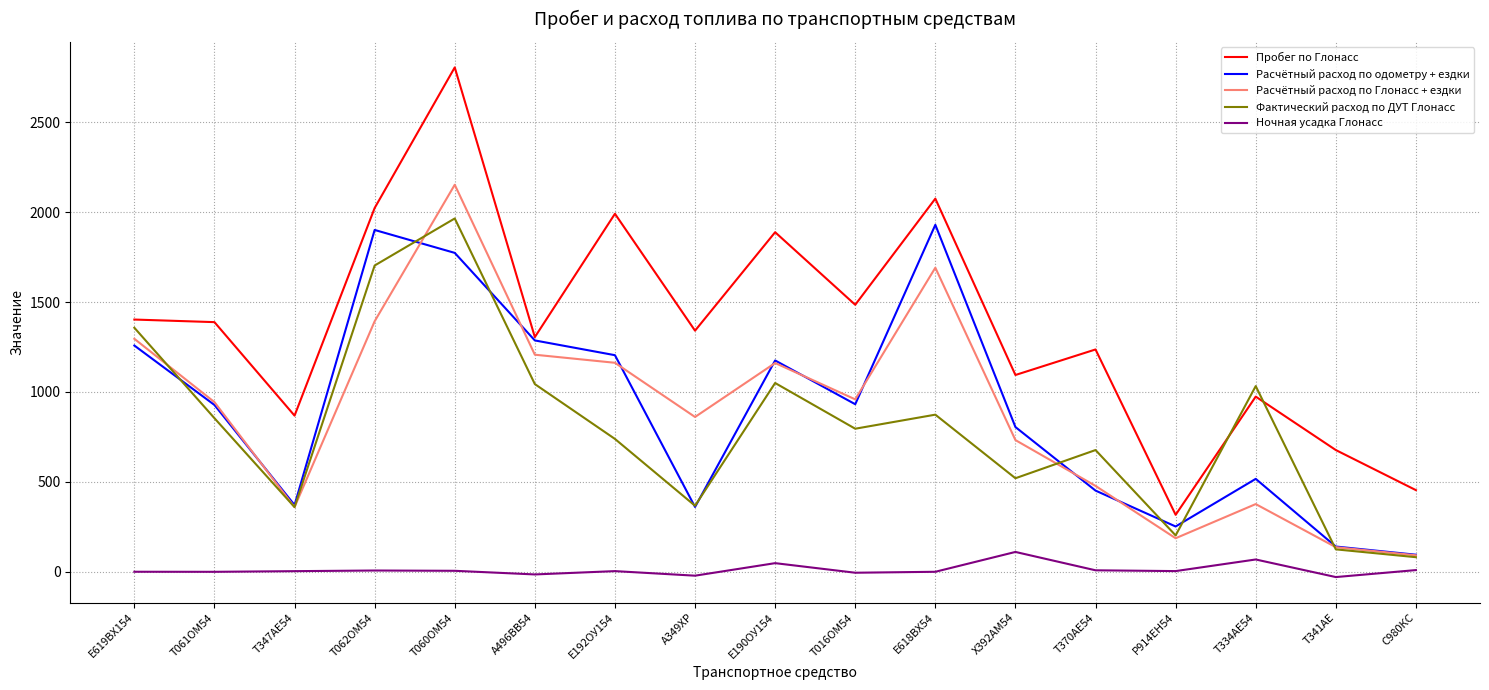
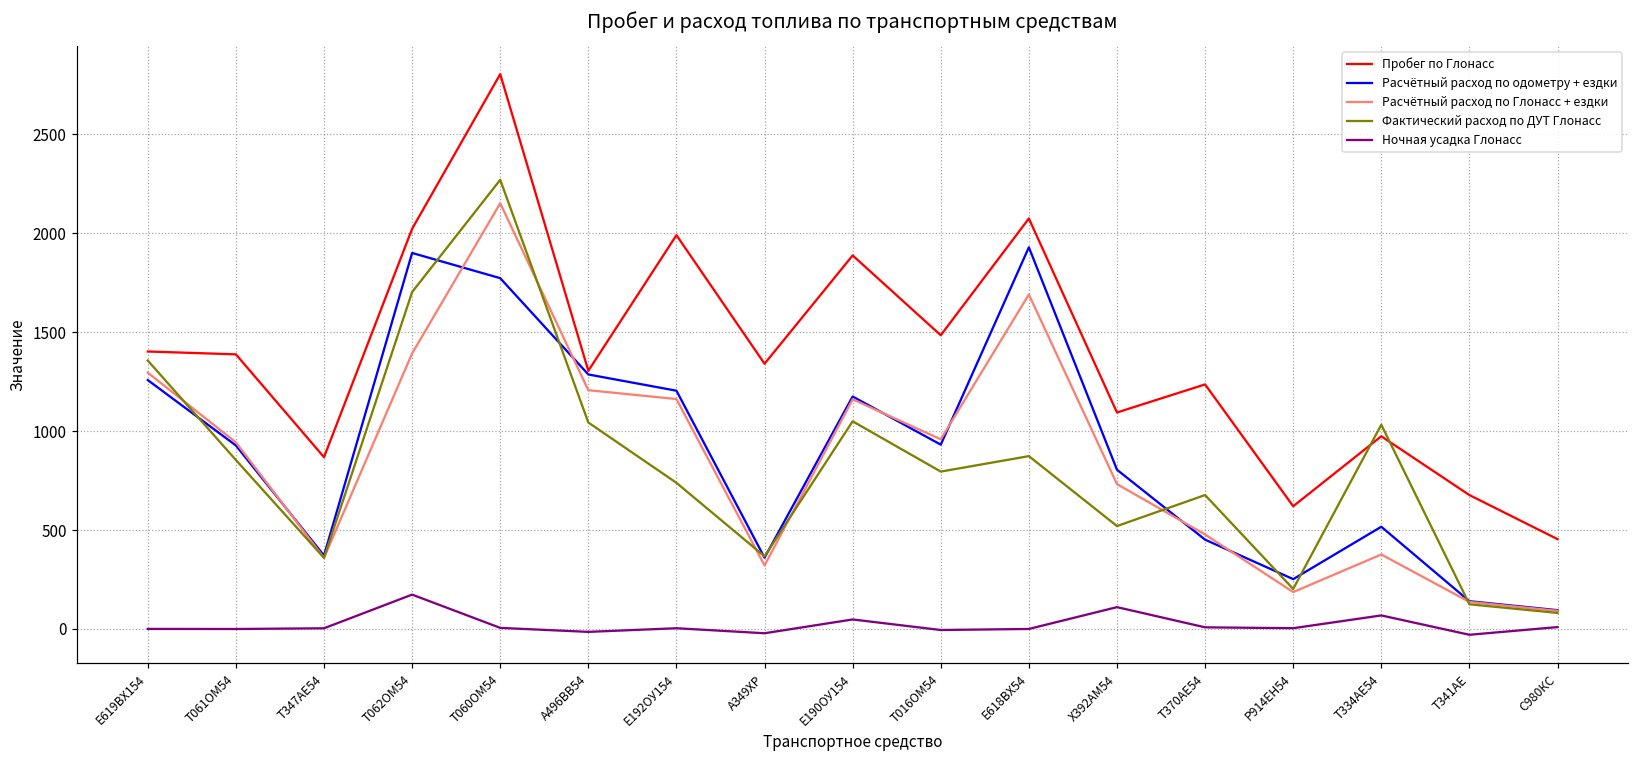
Ночная усадка Глонасс, Т062ОМ54: 10 -> 170
Фактический расход по ДУТ Глонасс, Т060ОМ54: 1960 -> 2270
Расчётный расход по Глонасс + ездки, А349ХР: 860 -> 320
Пробег по Глонасс, Р914ЕН54: 320 -> 620
